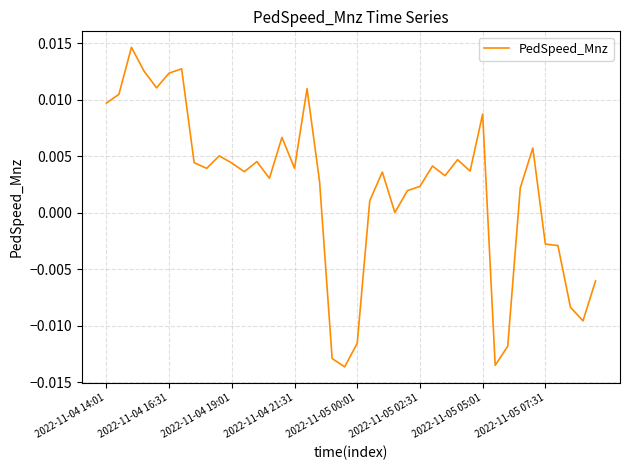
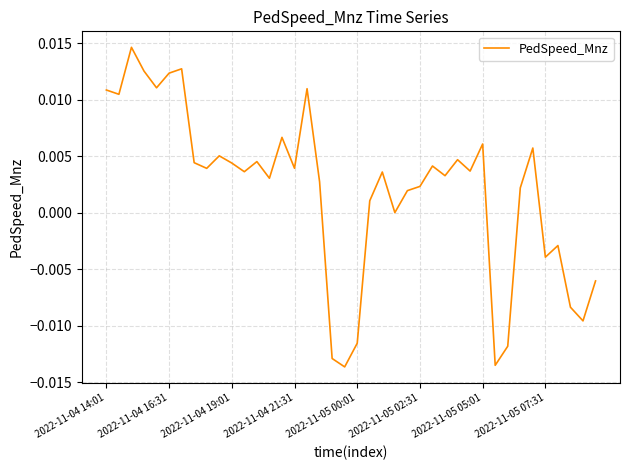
2022-11-04 14:01: 0.0097 -> 0.0109
2022-11-05 05:01: 0.0088 -> 0.0061
2022-11-05 07:31: -0.0028 -> -0.0039
